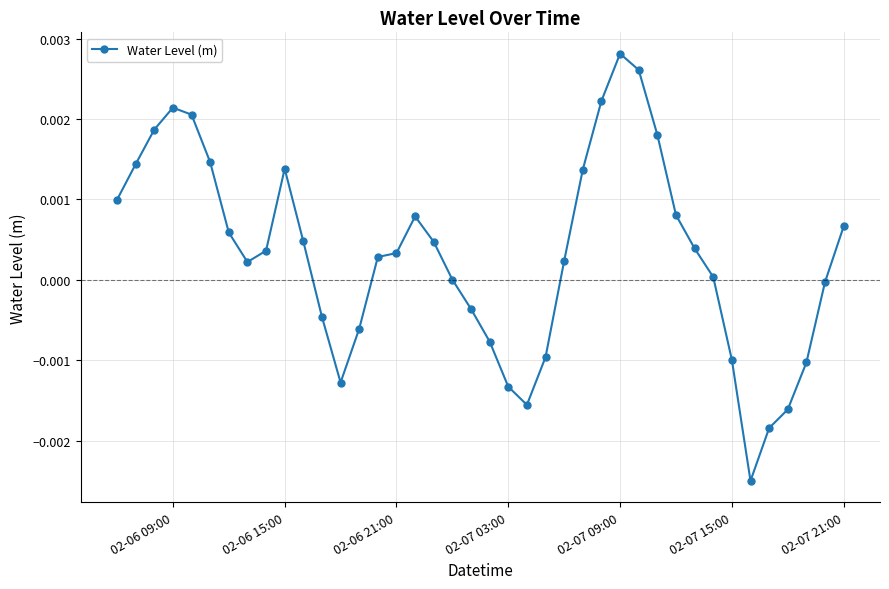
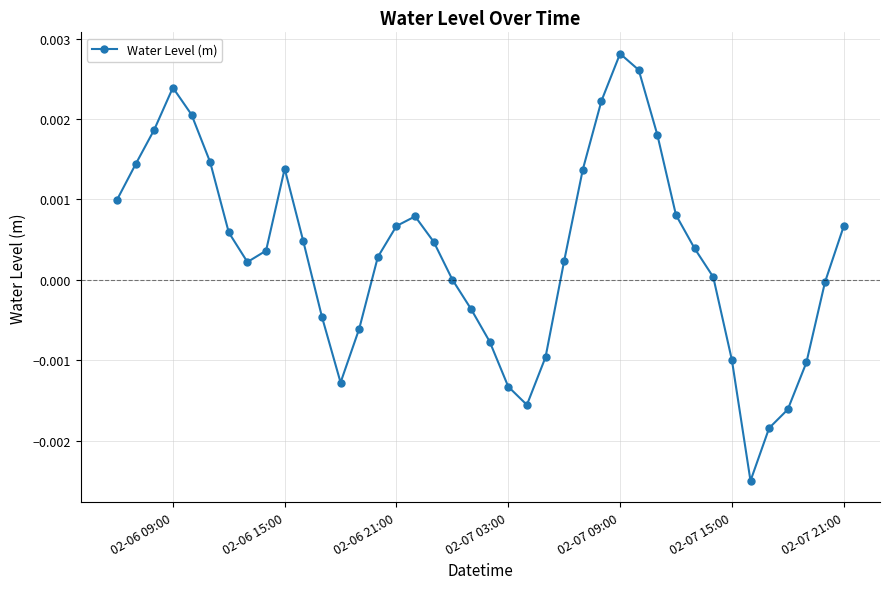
02-06 09:00: 0.0021 -> 0.0024
02-06 21:00: 0.0003 -> 0.0007
